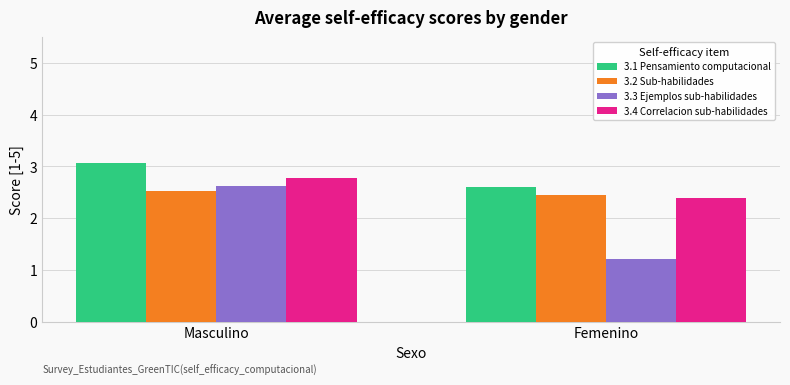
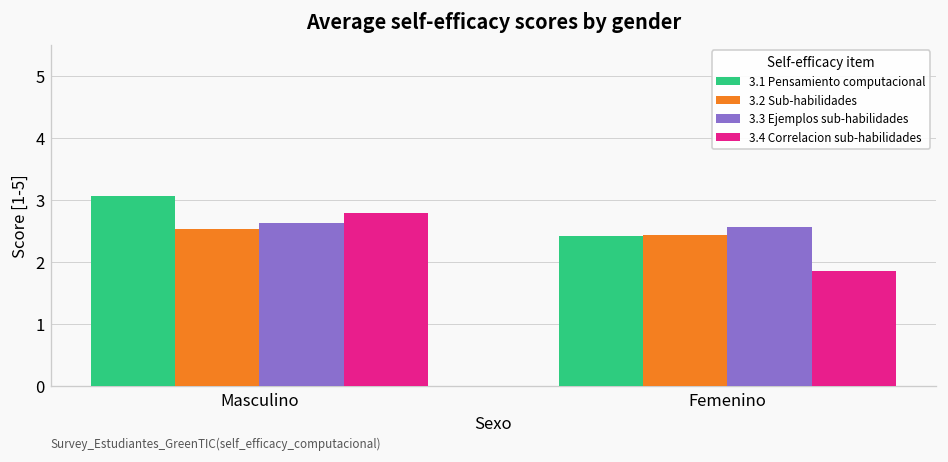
3.1 Pensamiento computacional, Femenino: 2.6 -> 2.4
3.3 Ejemplos sub-habilidades, Femenino: 1.2 -> 2.6
3.4 Correlacion sub-habilidades, Femenino: 2.4 -> 1.9
